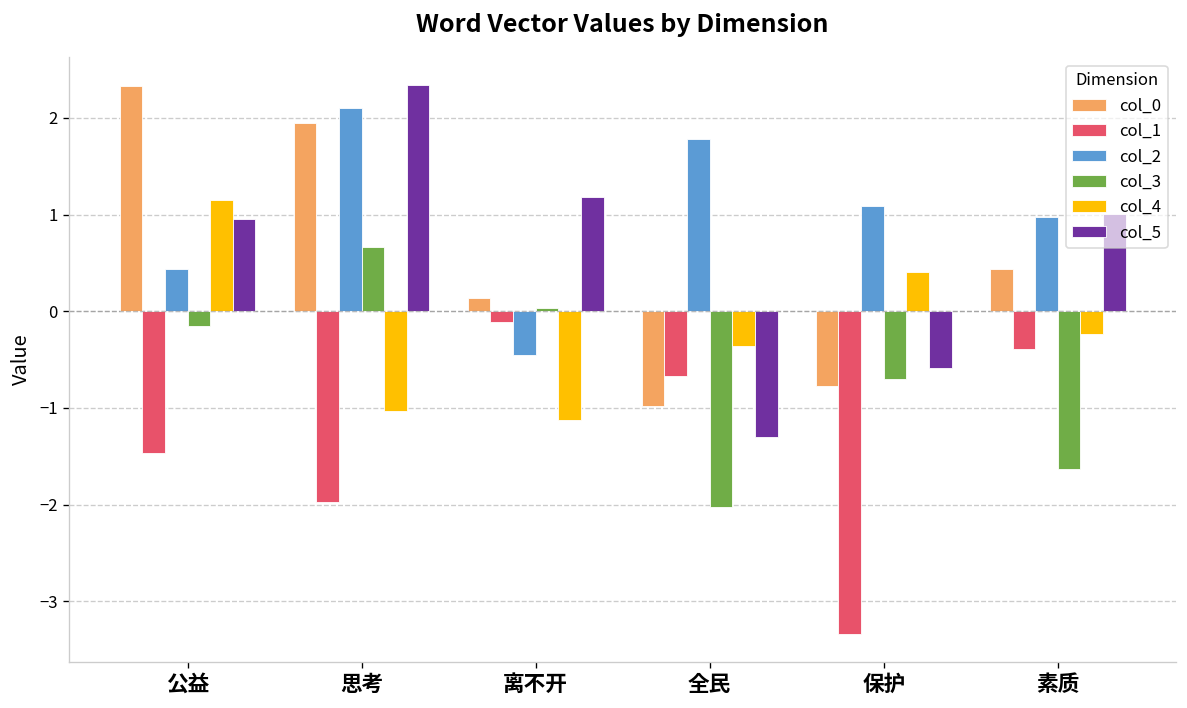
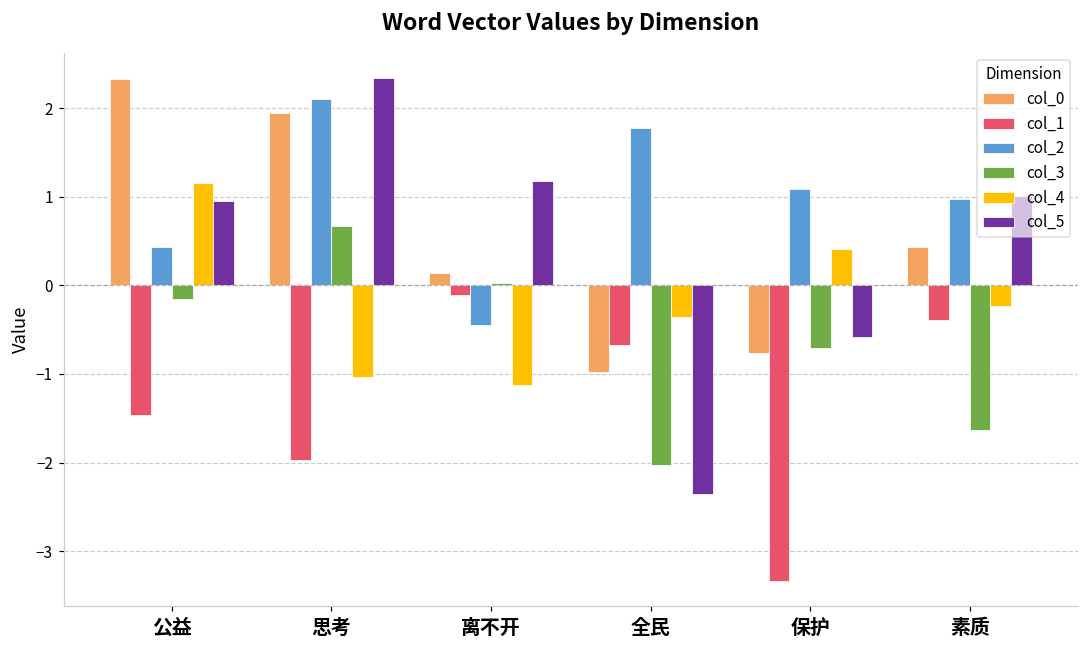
col_5, 全民: -1.3 -> -2.4
